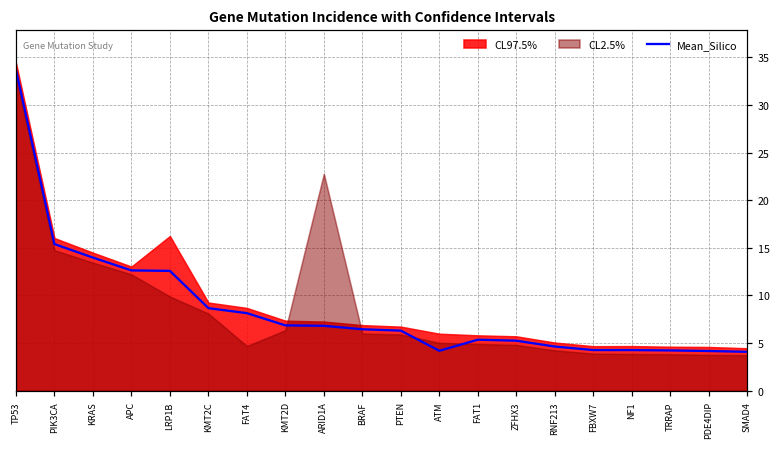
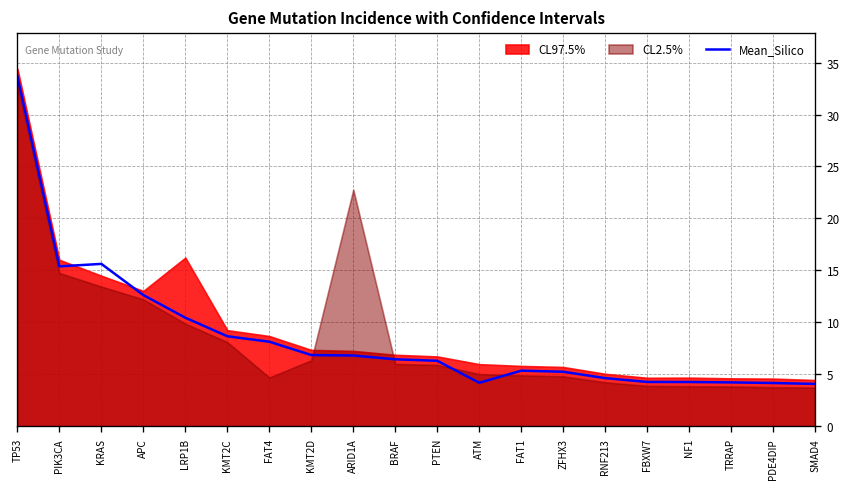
Mean_Silico, KRAS: 14 -> 16
Mean_Silico, LRP1B: 13 -> 10
